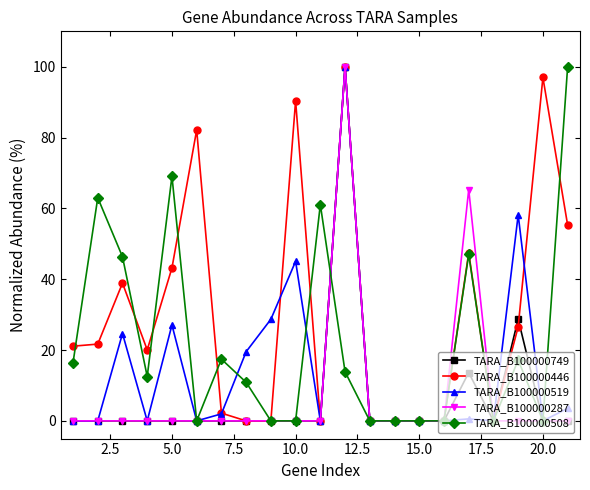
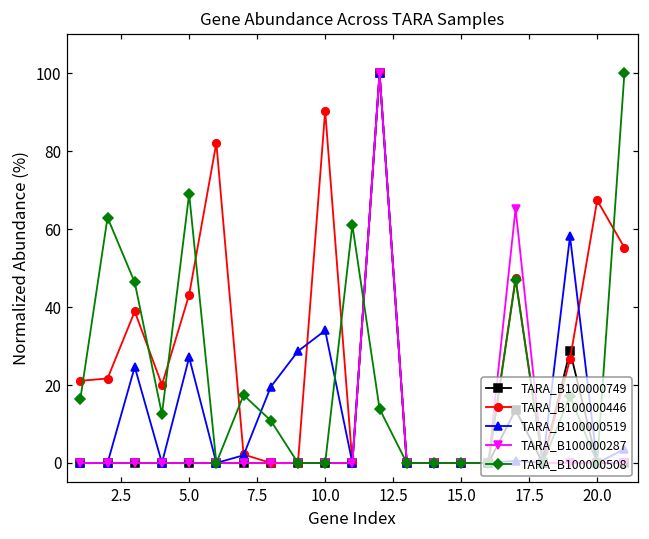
TARA_B100000519, 10.0: 45 -> 34
TARA_B100000446, 20.0: 97 -> 67
